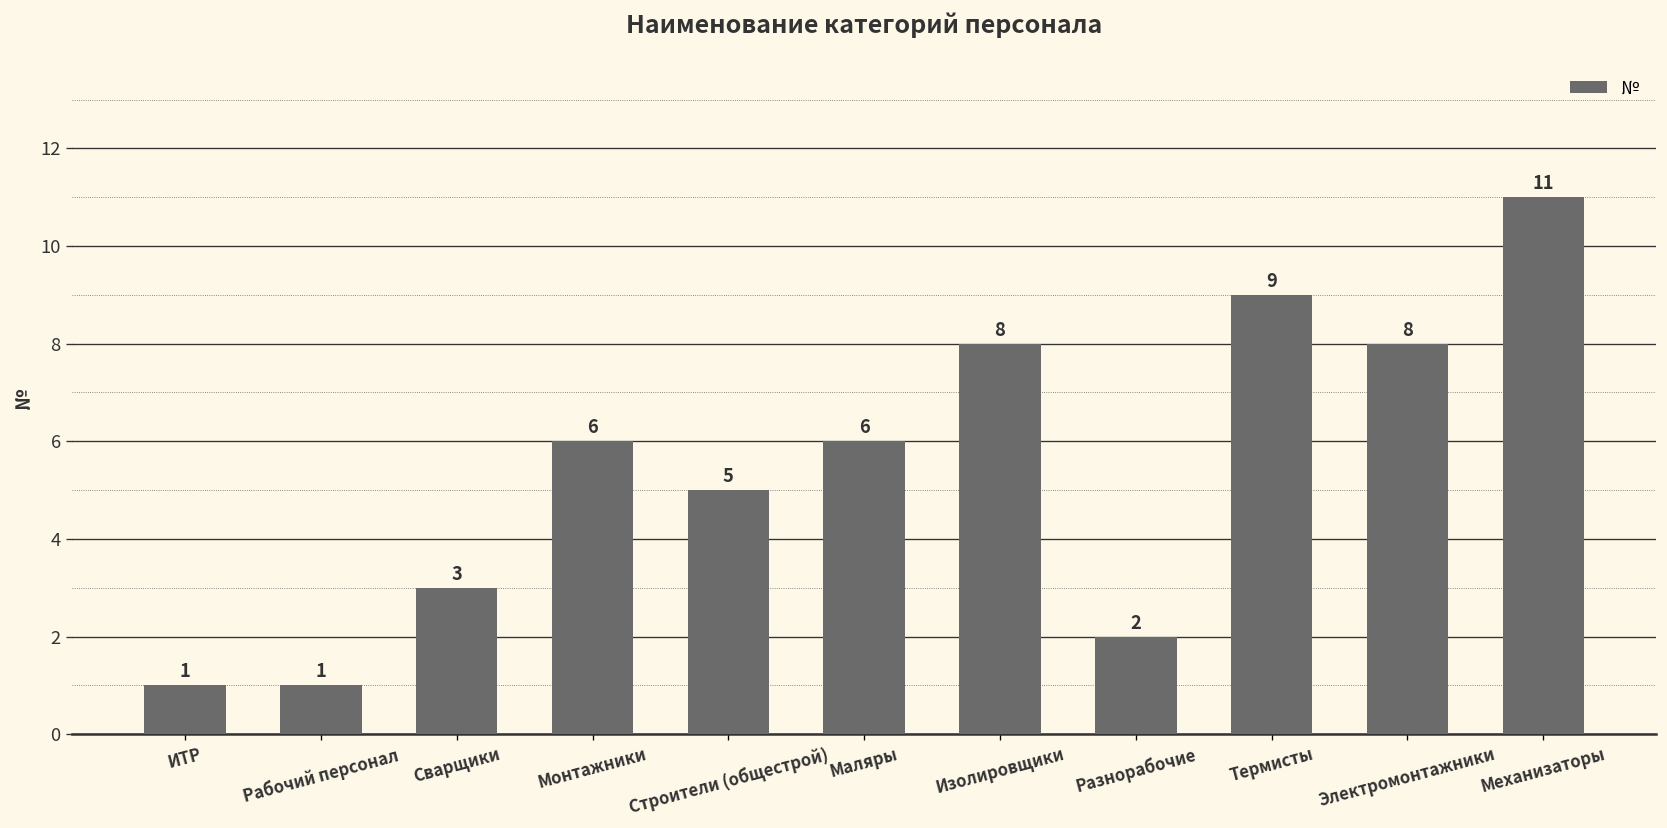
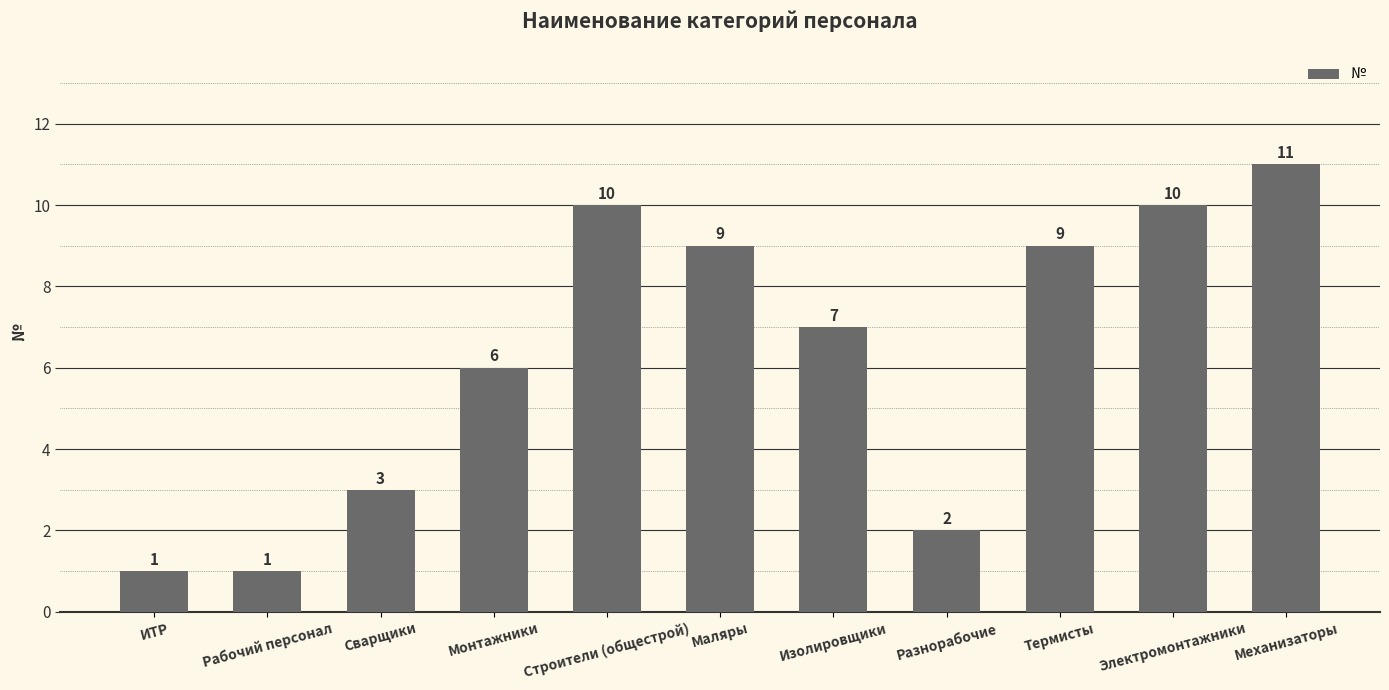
Строители (общестрой): 5 -> 10
Маляры: 6 -> 9
Изолировщики: 8 -> 7
Электромонтажники: 8 -> 10
